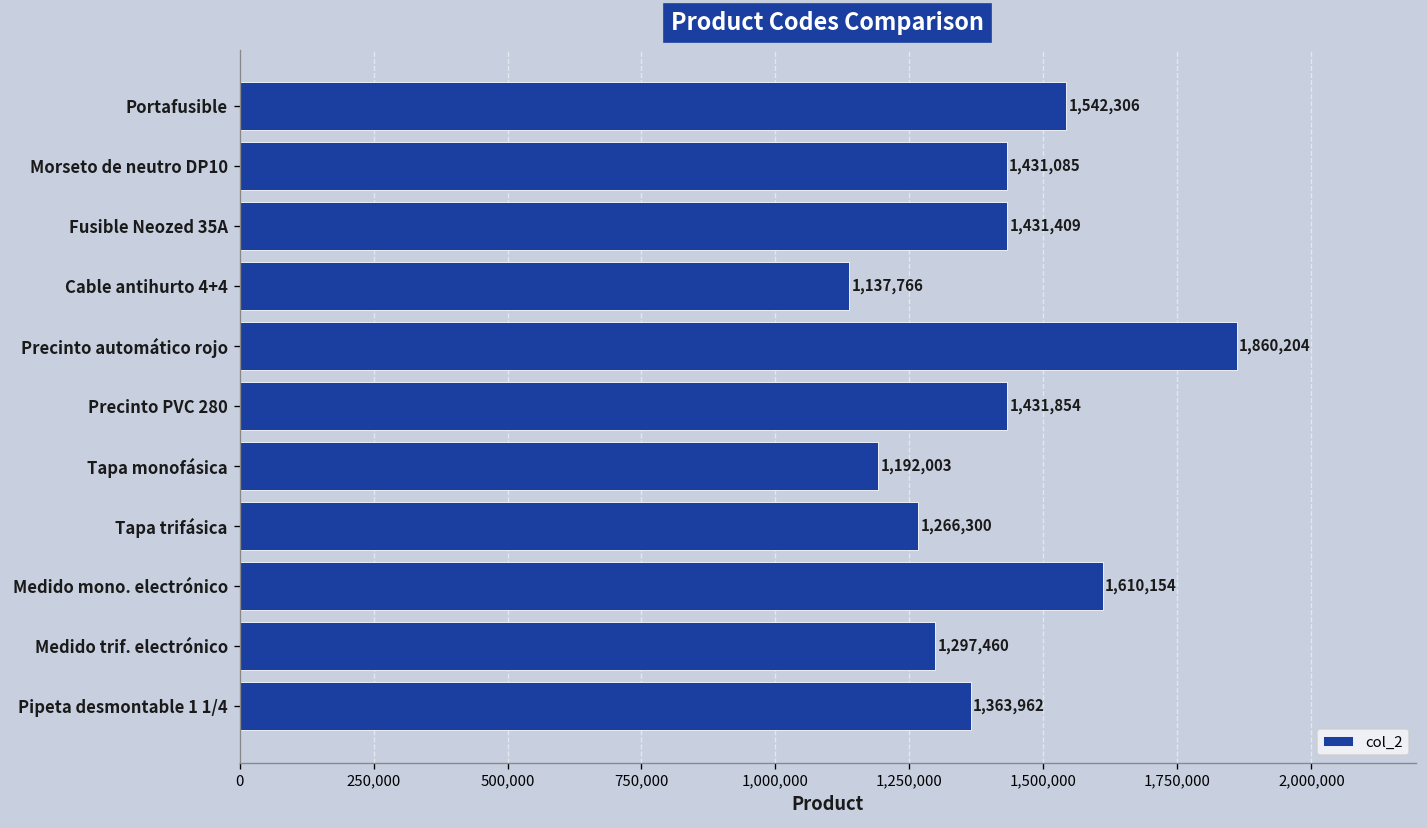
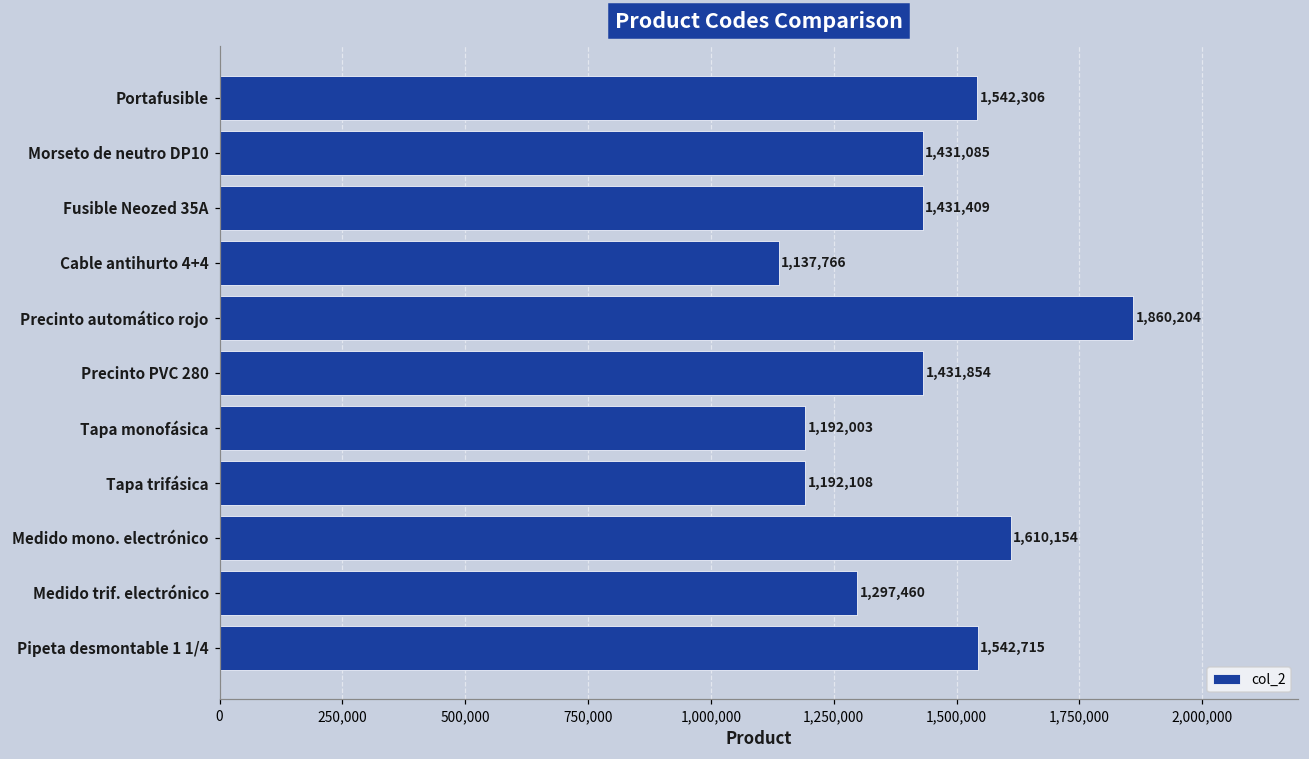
Tapa trifásica: 1,266,300 -> 1,192,108
Pipeta desmontable 1 1/4: 1,363,962 -> 1,542,715
